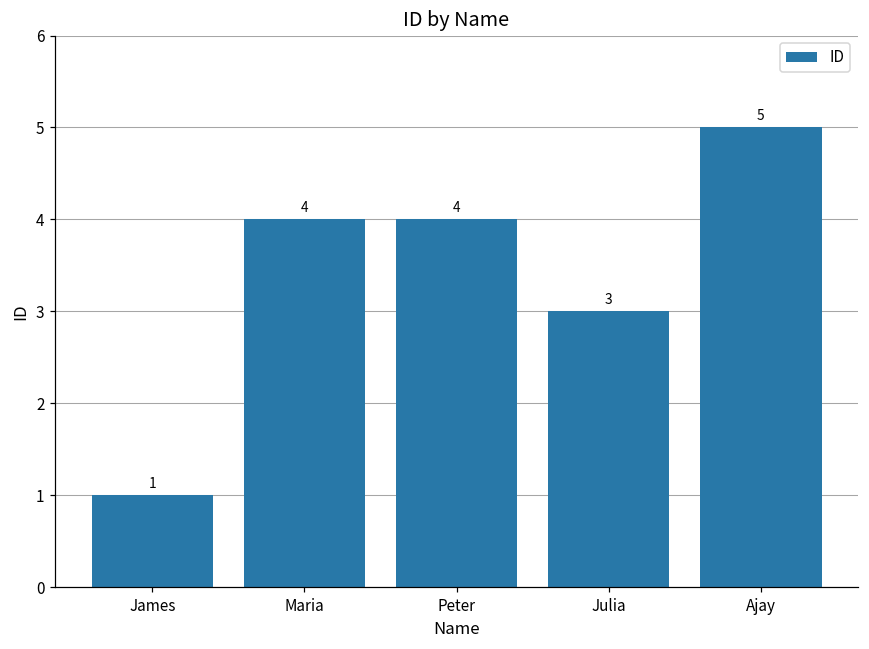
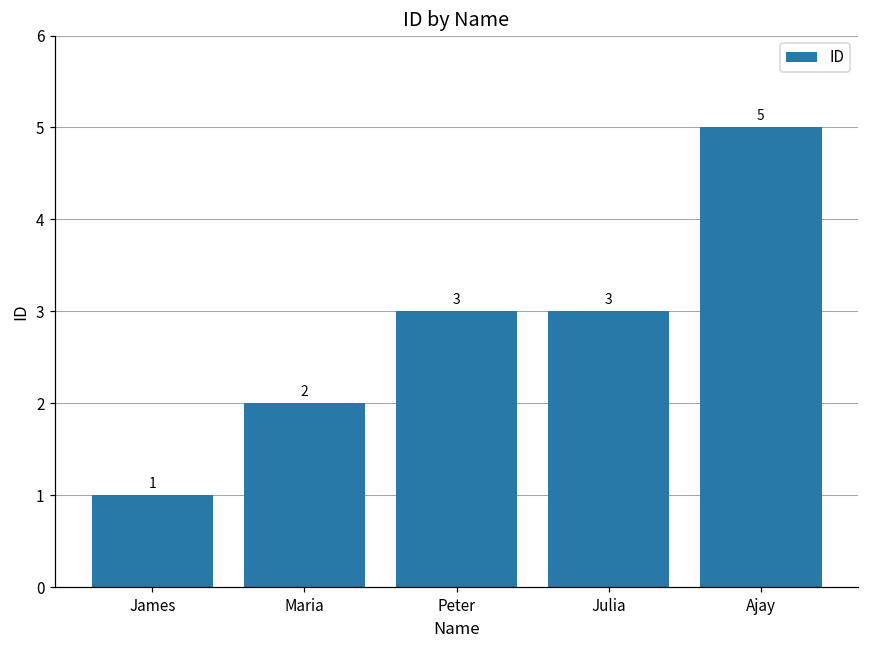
Maria: 4 -> 2
Peter: 4 -> 3
